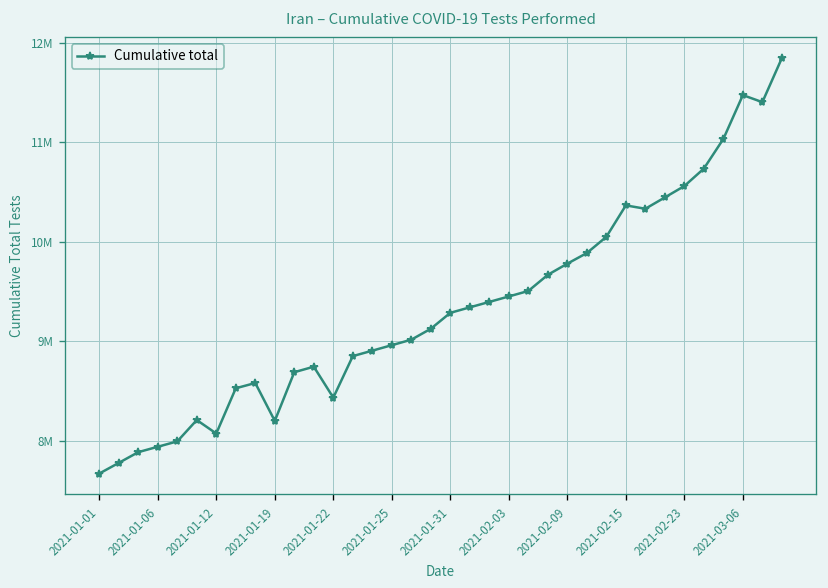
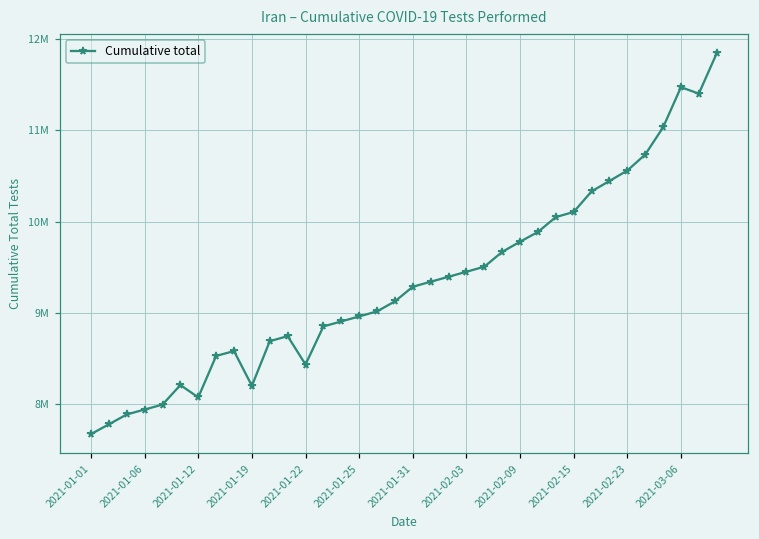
2021-02-15: 10400000 -> 10100000
